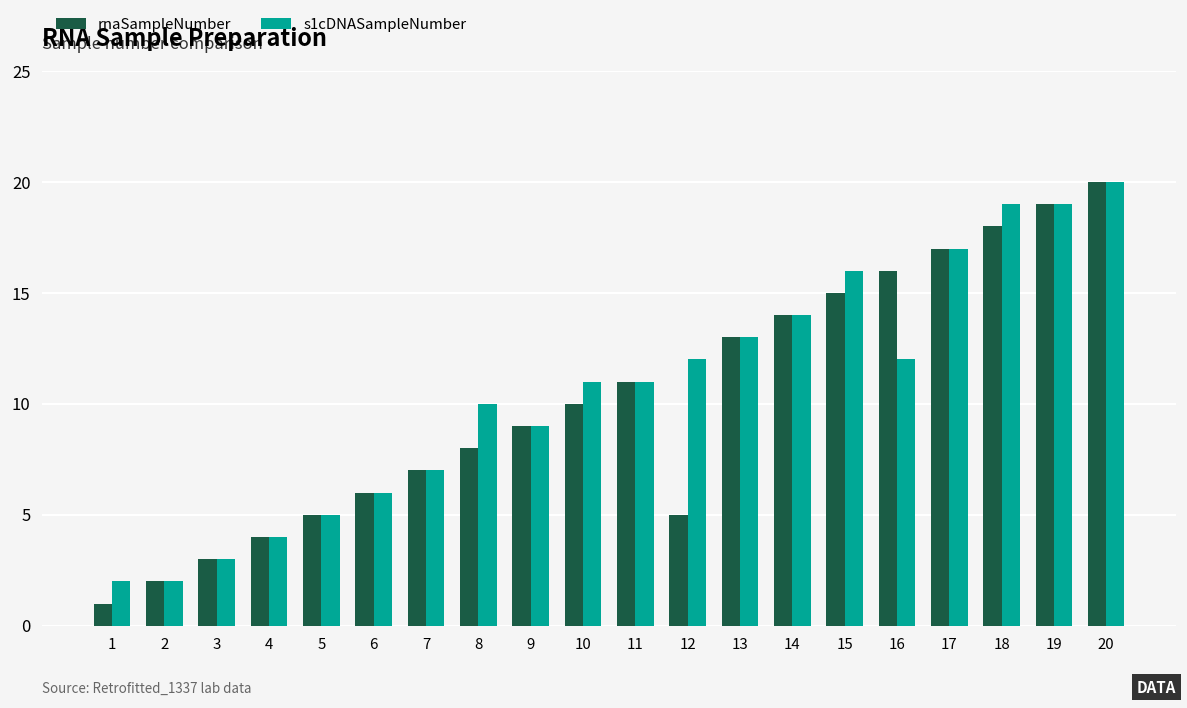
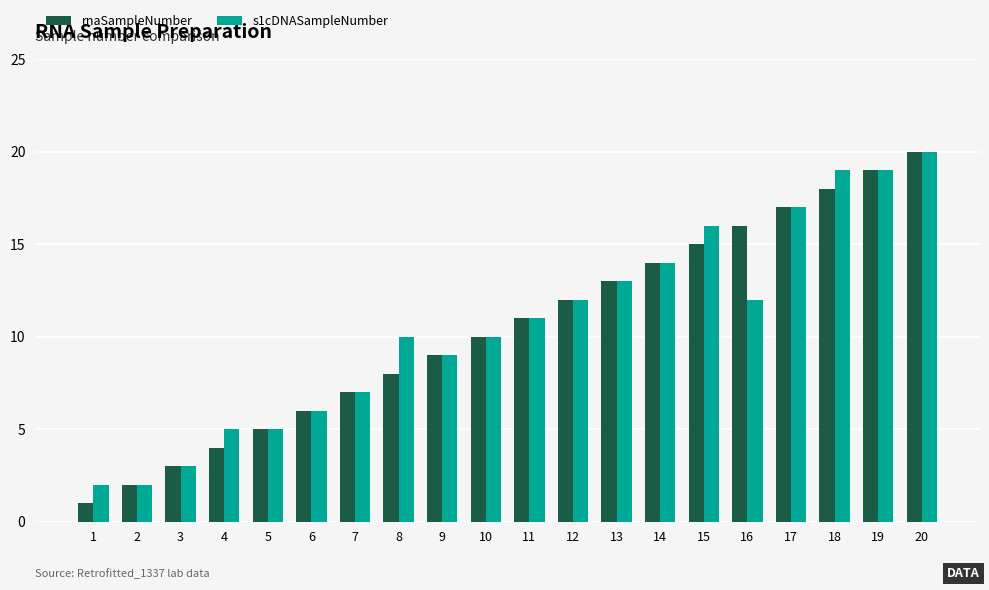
s1cDNASampleNumber, 4: 4 -> 5
s1cDNASampleNumber, 10: 11 -> 10
rnaSampleNumber, 12: 5 -> 12
